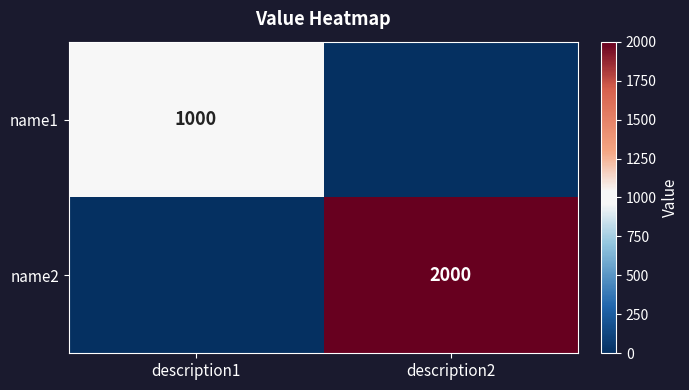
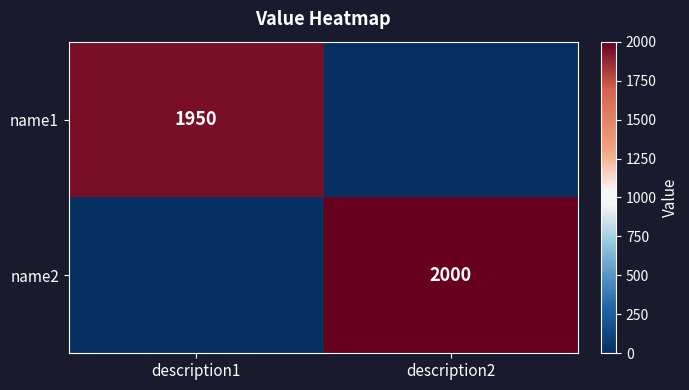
name1, description1: 1000 -> 1950
